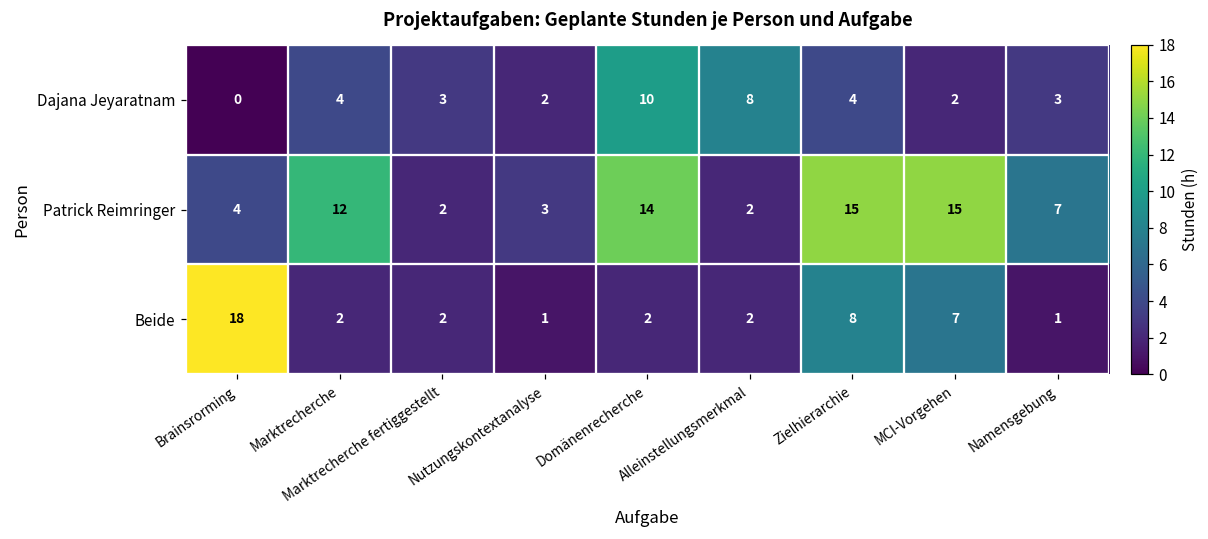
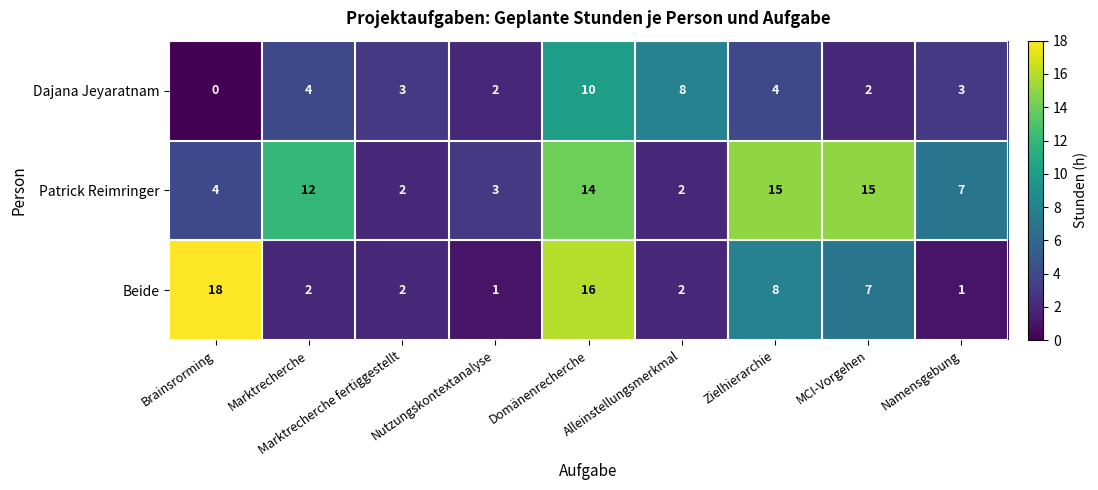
Beide, Domänenrecherche: 2 -> 16
